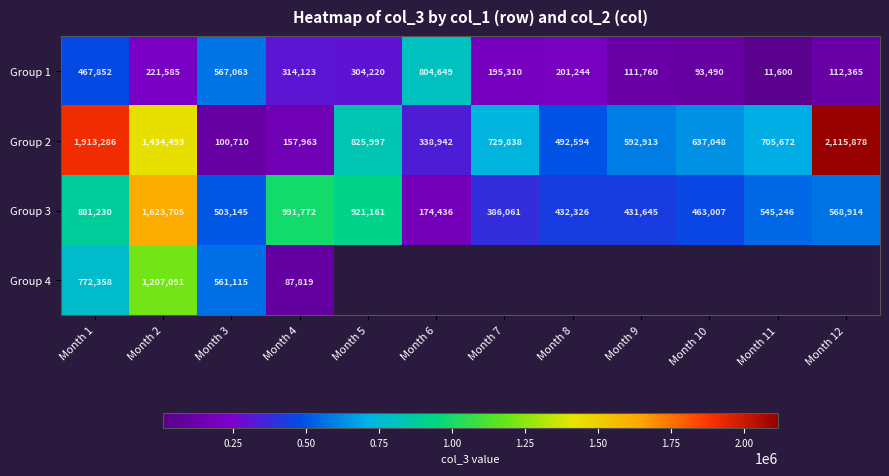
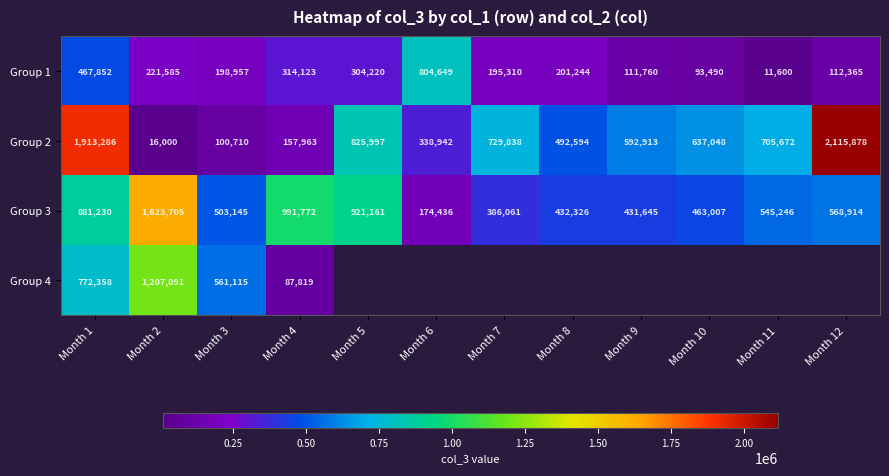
Group 1, Month 3: 567,063 -> 198,957
Group 2, Month 2: 1,434,493 -> 16,000
